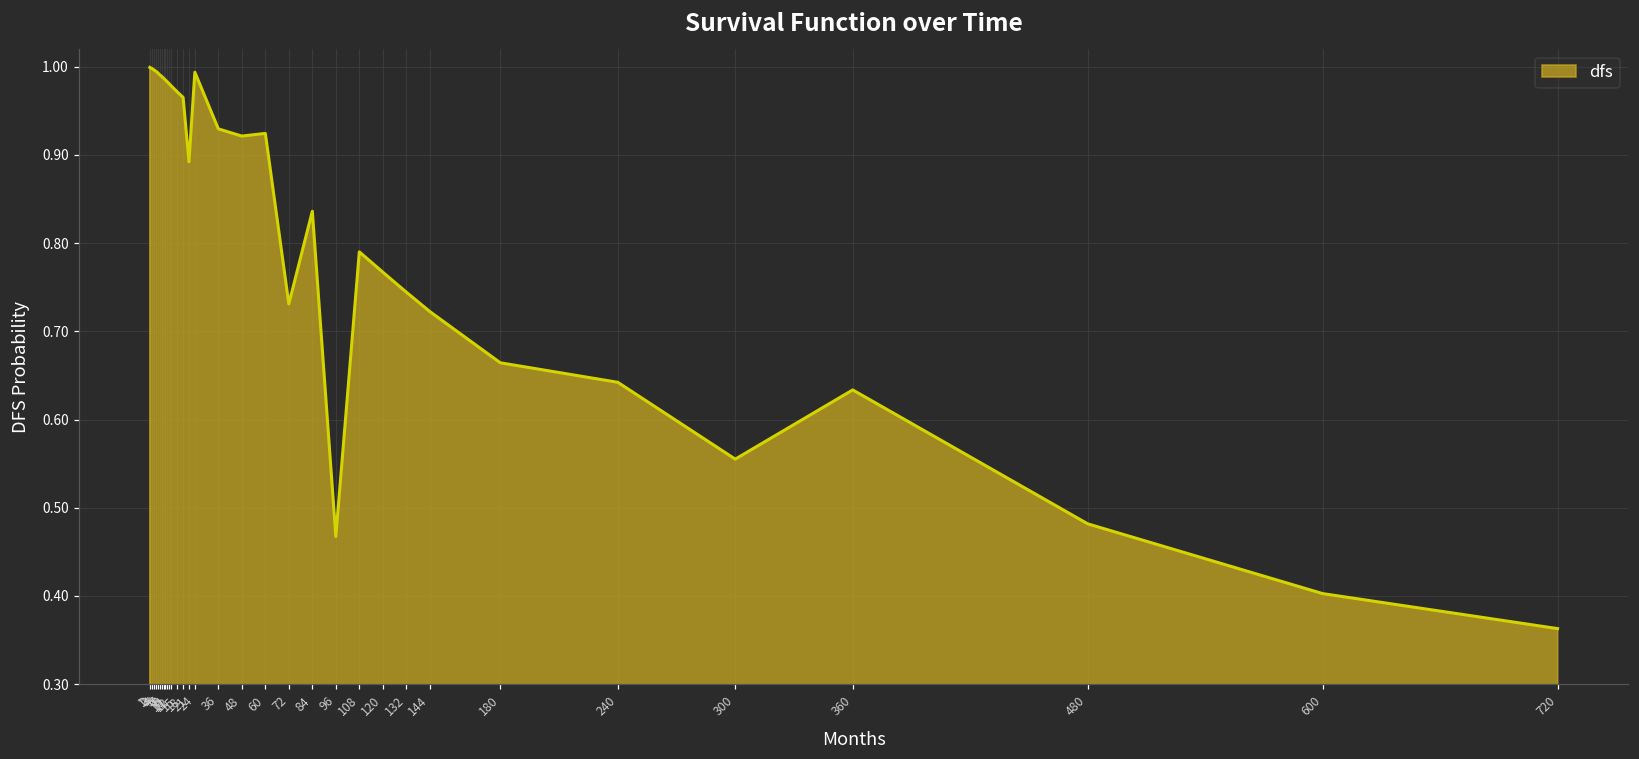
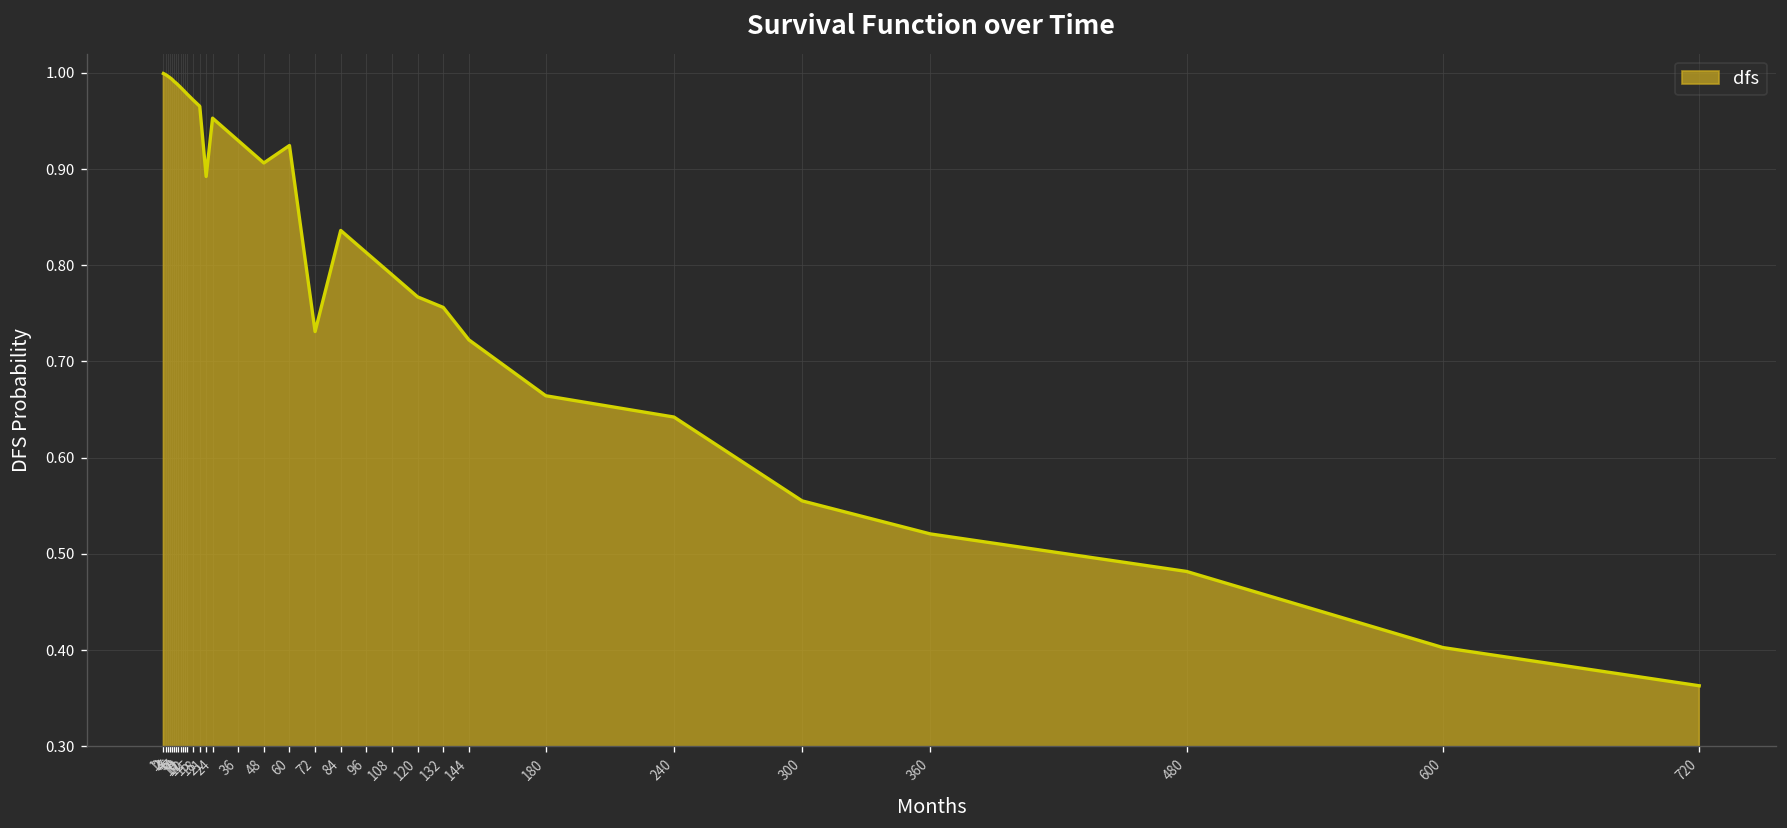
24: 0.99 -> 0.95
48: 0.92 -> 0.91
96: 0.47 -> 0.81
132: 0.74 -> 0.76
360: 0.63 -> 0.52
